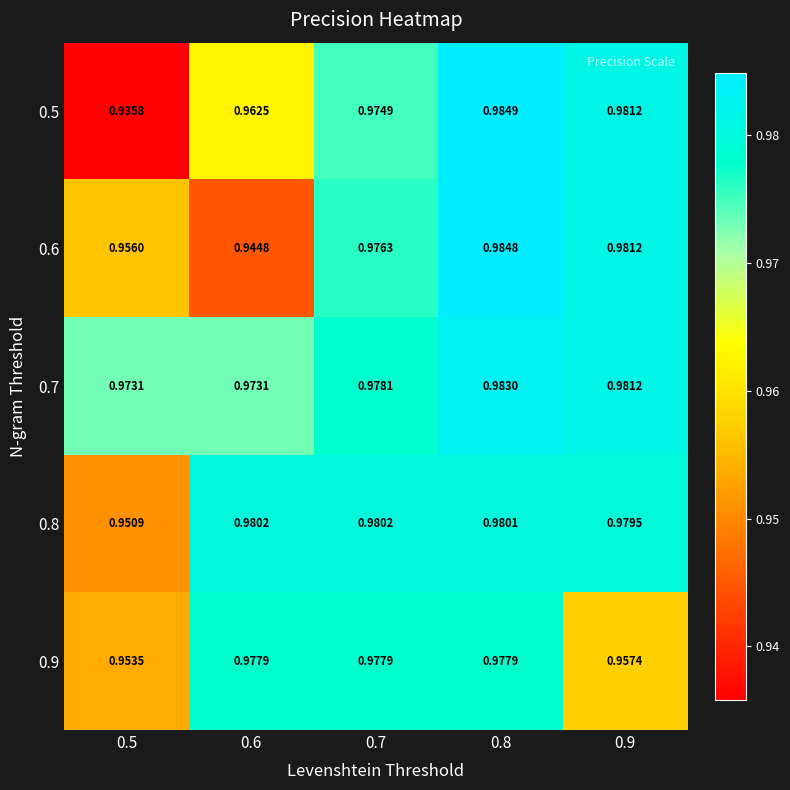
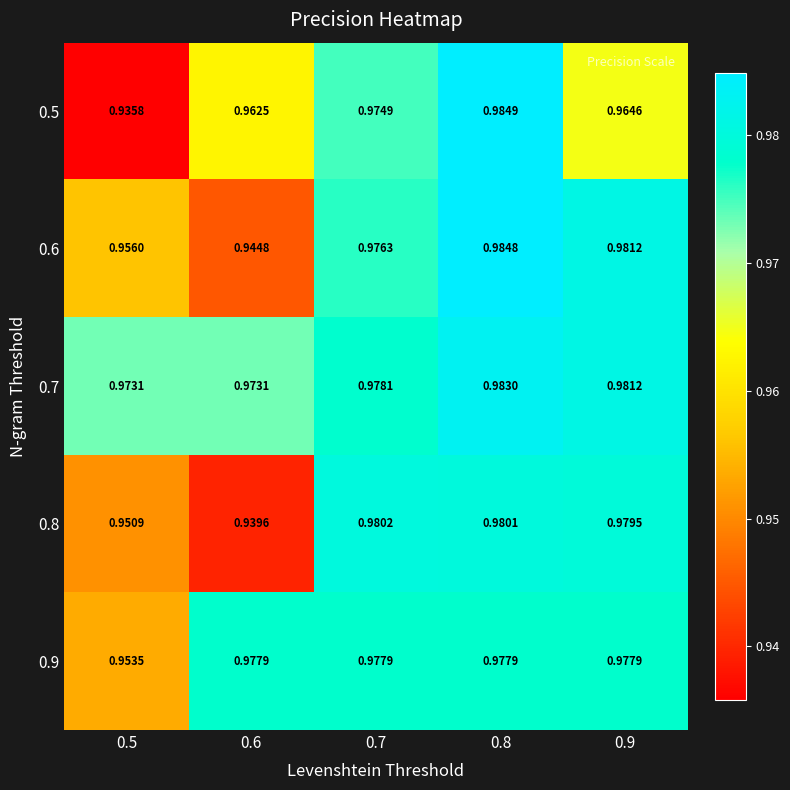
0.5, 0.9: 0.9812 -> 0.9646
0.8, 0.6: 0.9802 -> 0.9396
0.9, 0.9: 0.9574 -> 0.9779
